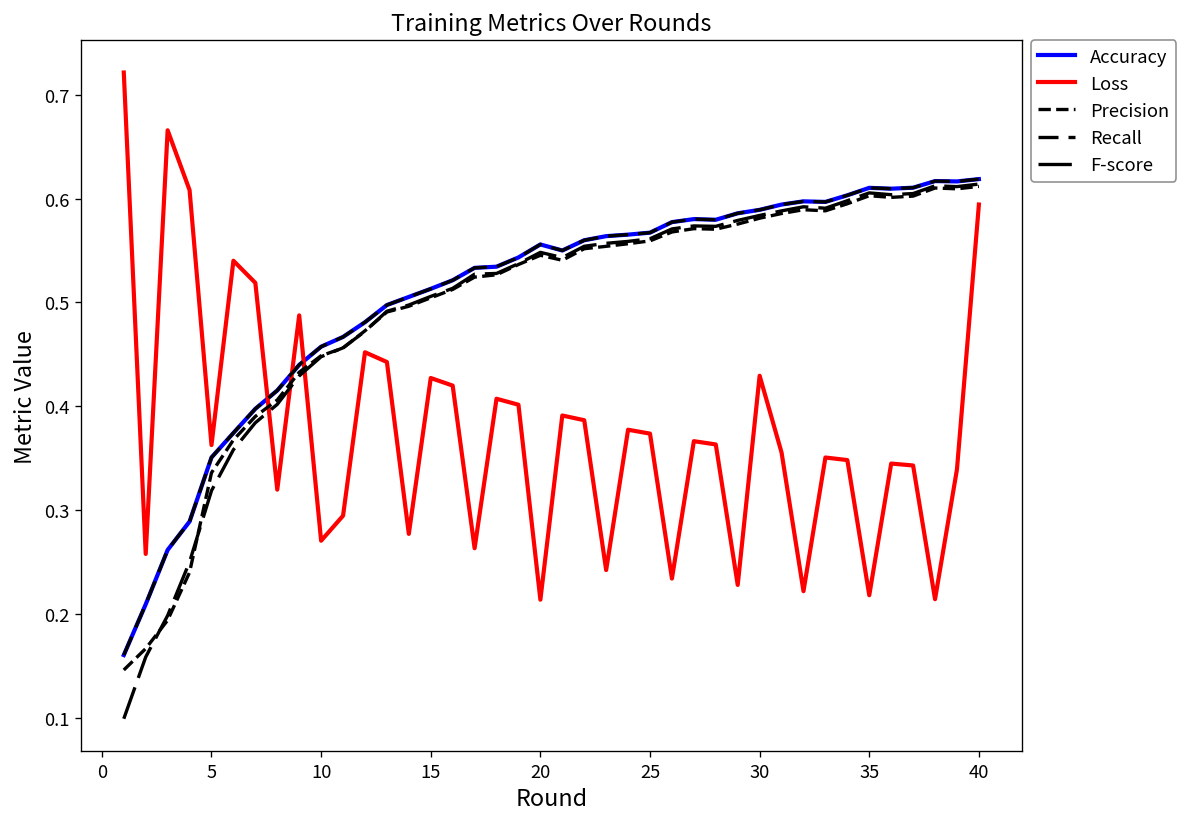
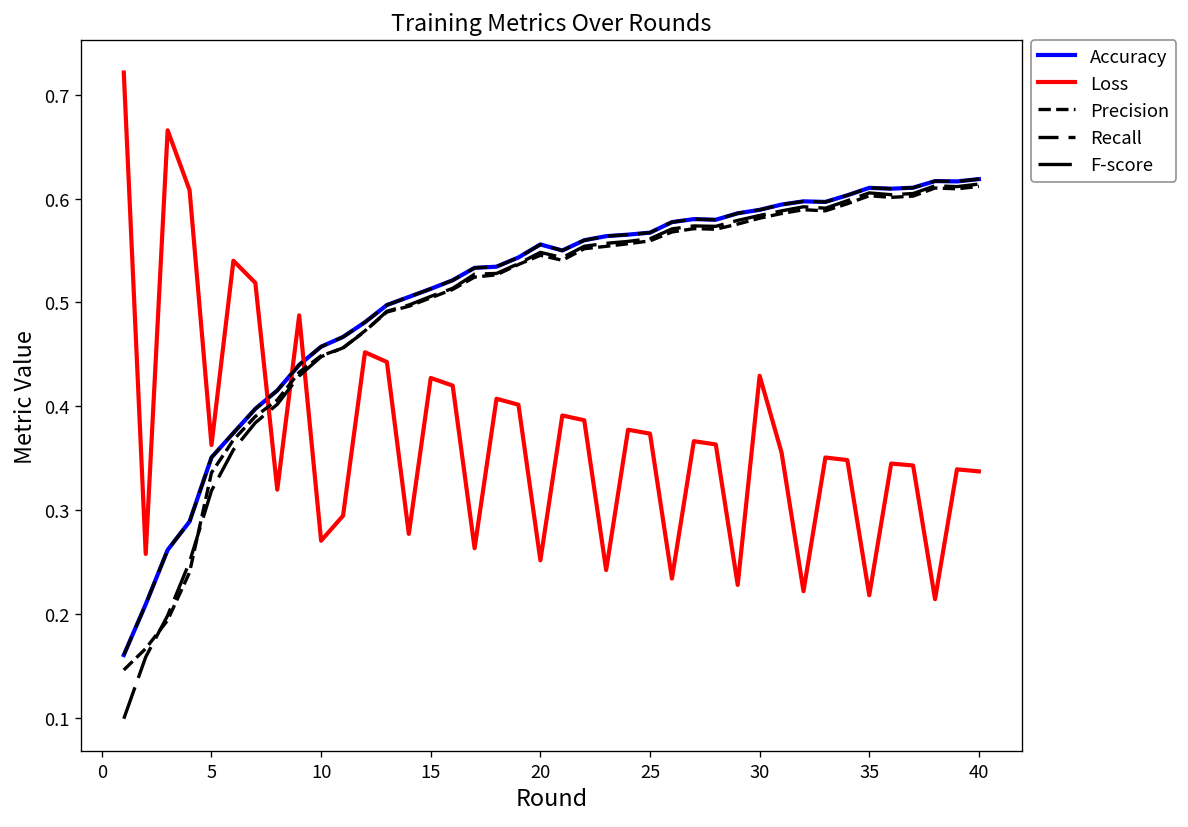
Loss, 20: 0.21 -> 0.25
Loss, 40: 0.59 -> 0.34
